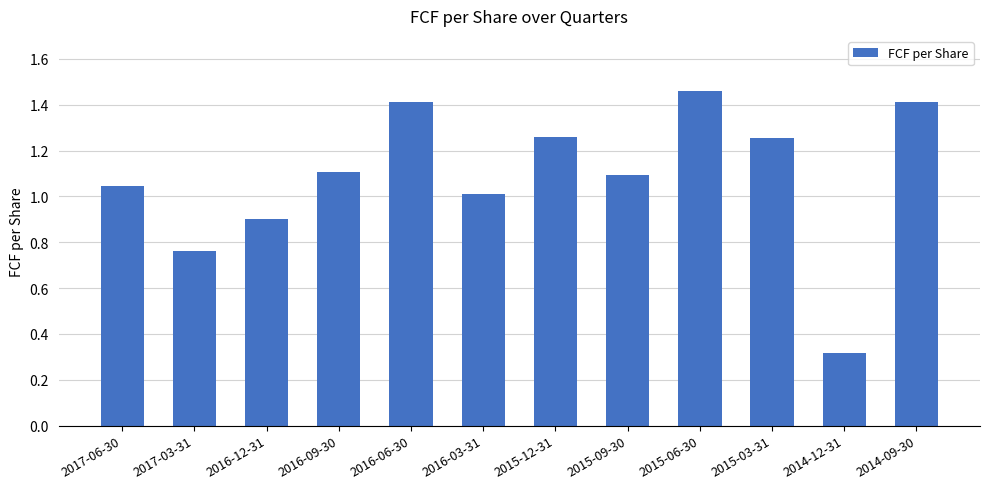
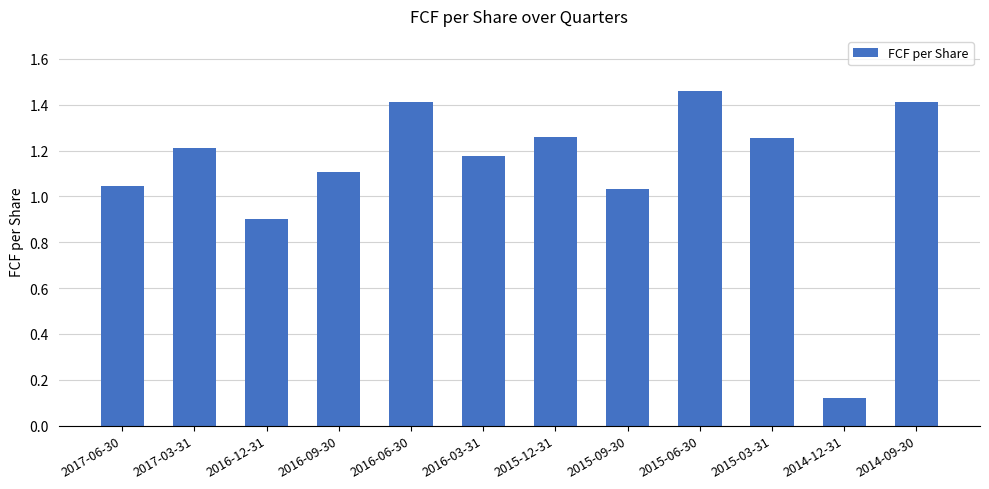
2017-03-31: 0.76 -> 1.21
2016-03-31: 1.01 -> 1.17
2015-09-30: 1.10 -> 1.03
2014-12-31: 0.32 -> 0.12
